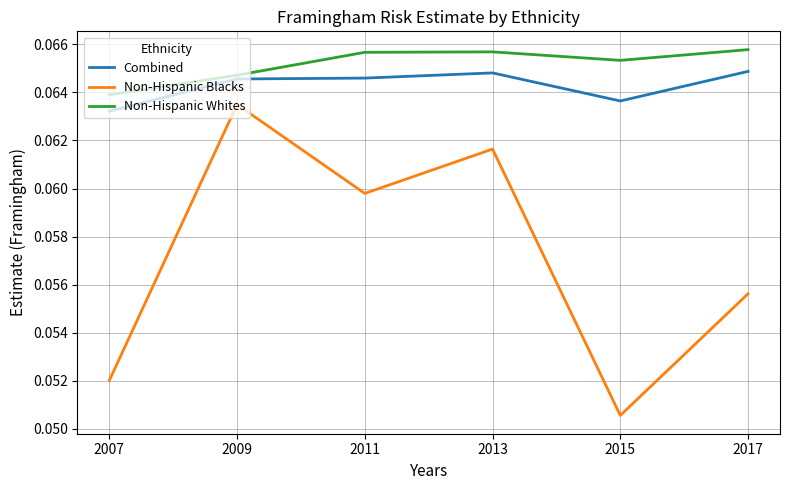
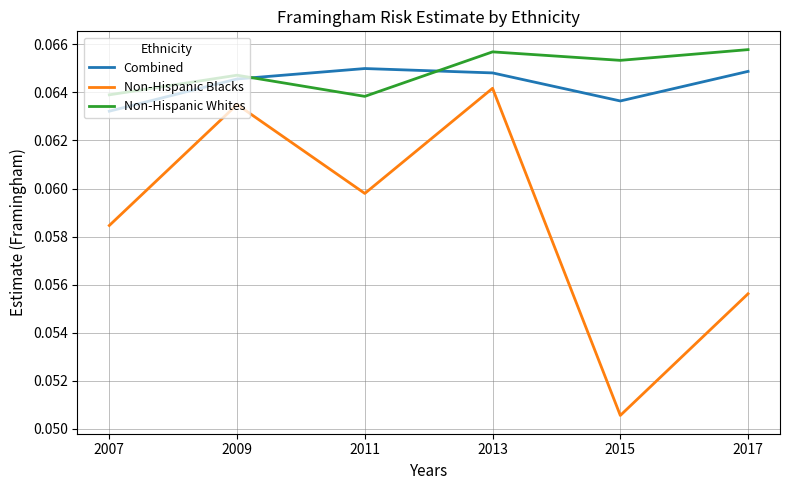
Non-Hispanic Blacks, 2007: 0.0520 -> 0.0585
Combined, 2011: 0.0646 -> 0.0650
Non-Hispanic Whites, 2011: 0.0657 -> 0.0638
Non-Hispanic Blacks, 2013: 0.0616 -> 0.0642
